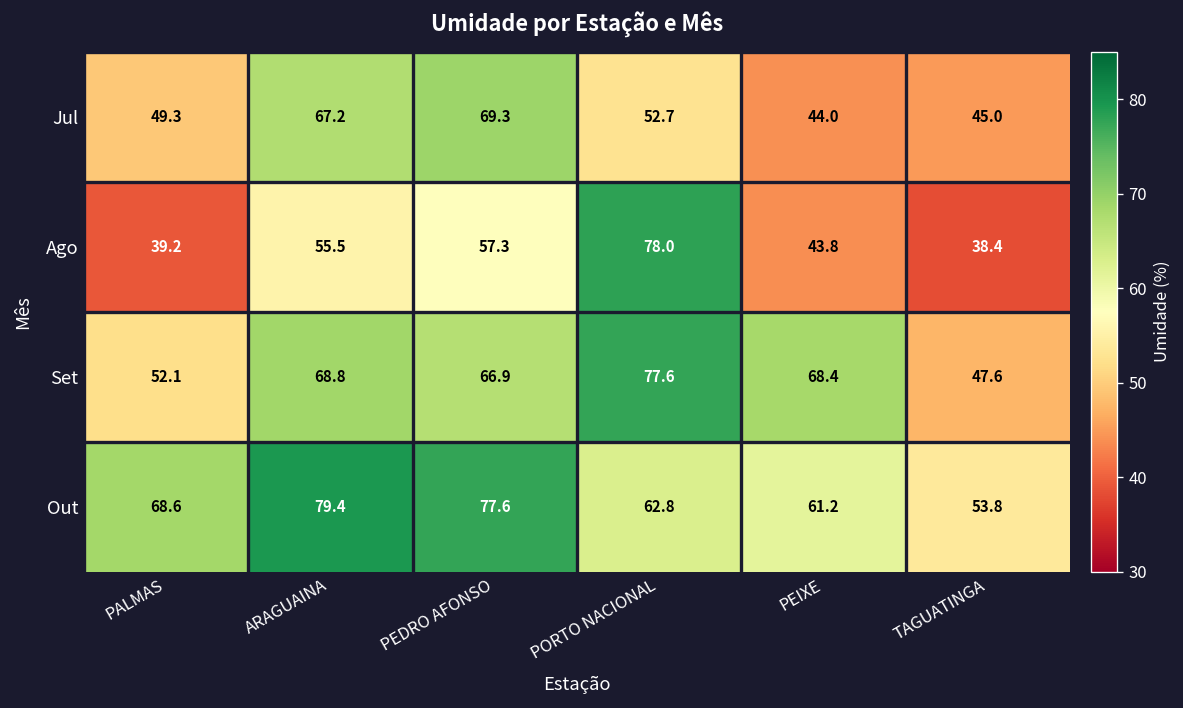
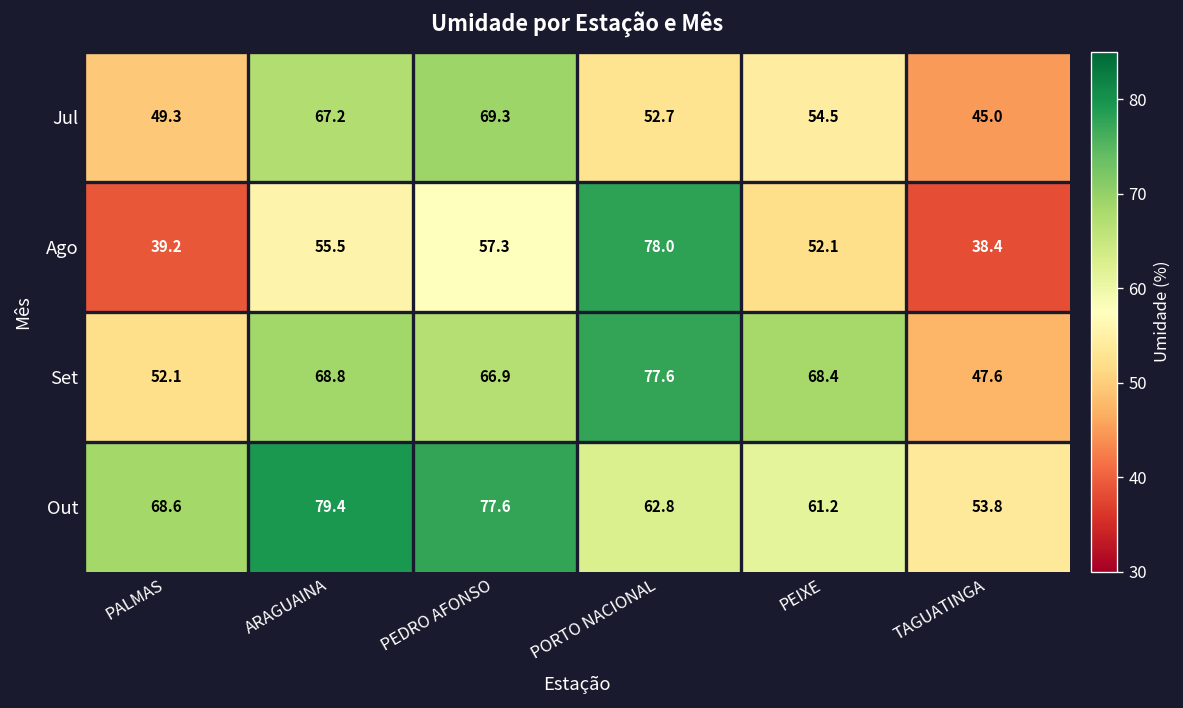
Jul, PEIXE: 44.0 -> 54.5
Ago, PEIXE: 43.8 -> 52.1
